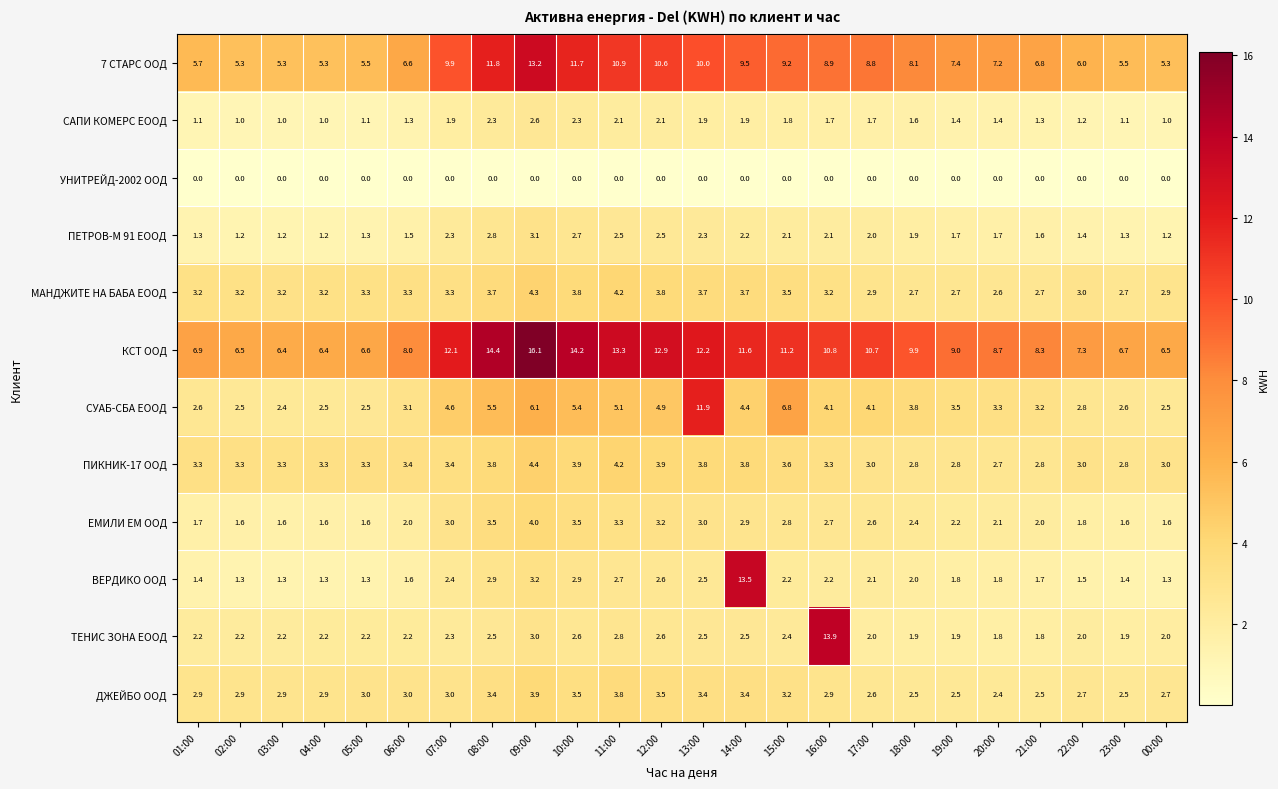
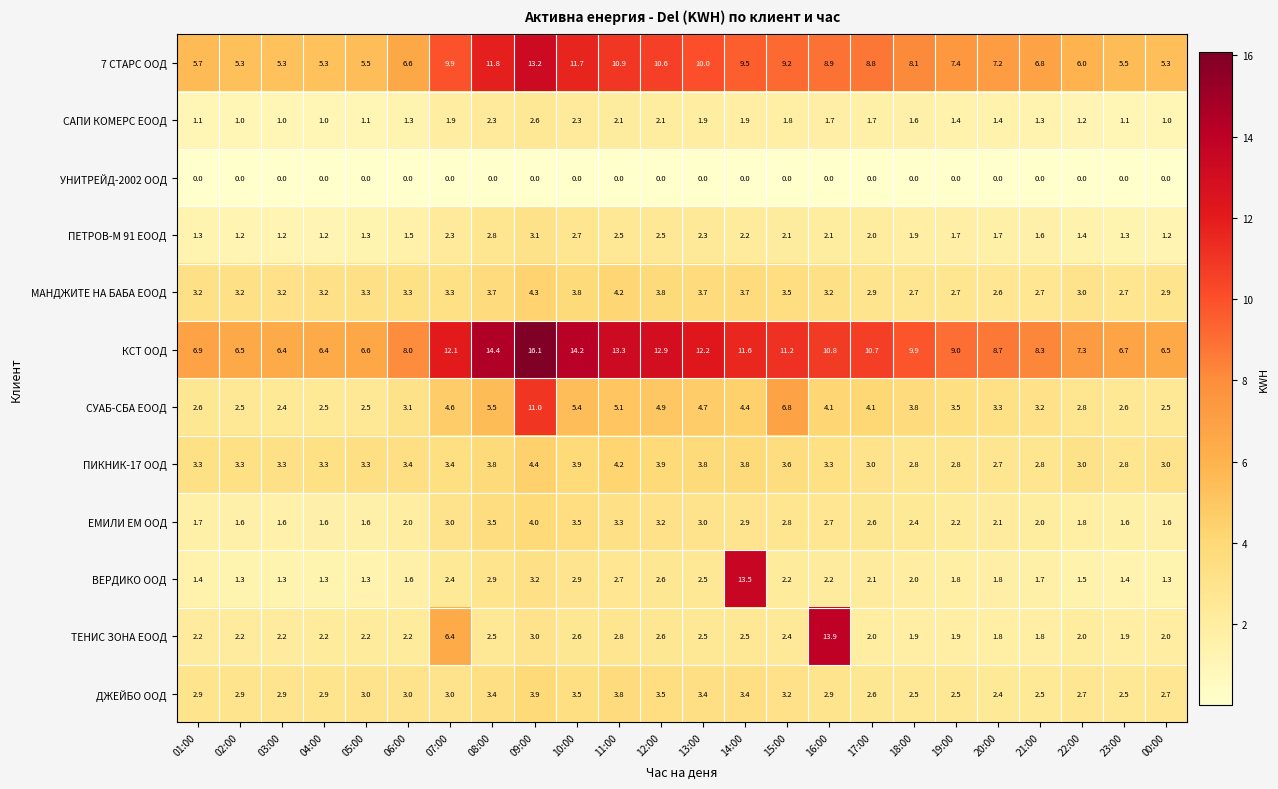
СУАБ-СБА ЕООД, 09:00: 6.1 -> 11.0
СУАБ-СБА ЕООД, 13:00: 11.9 -> 4.7
ТЕНИС ЗОНА ЕООД, 07:00: 2.3 -> 6.4
